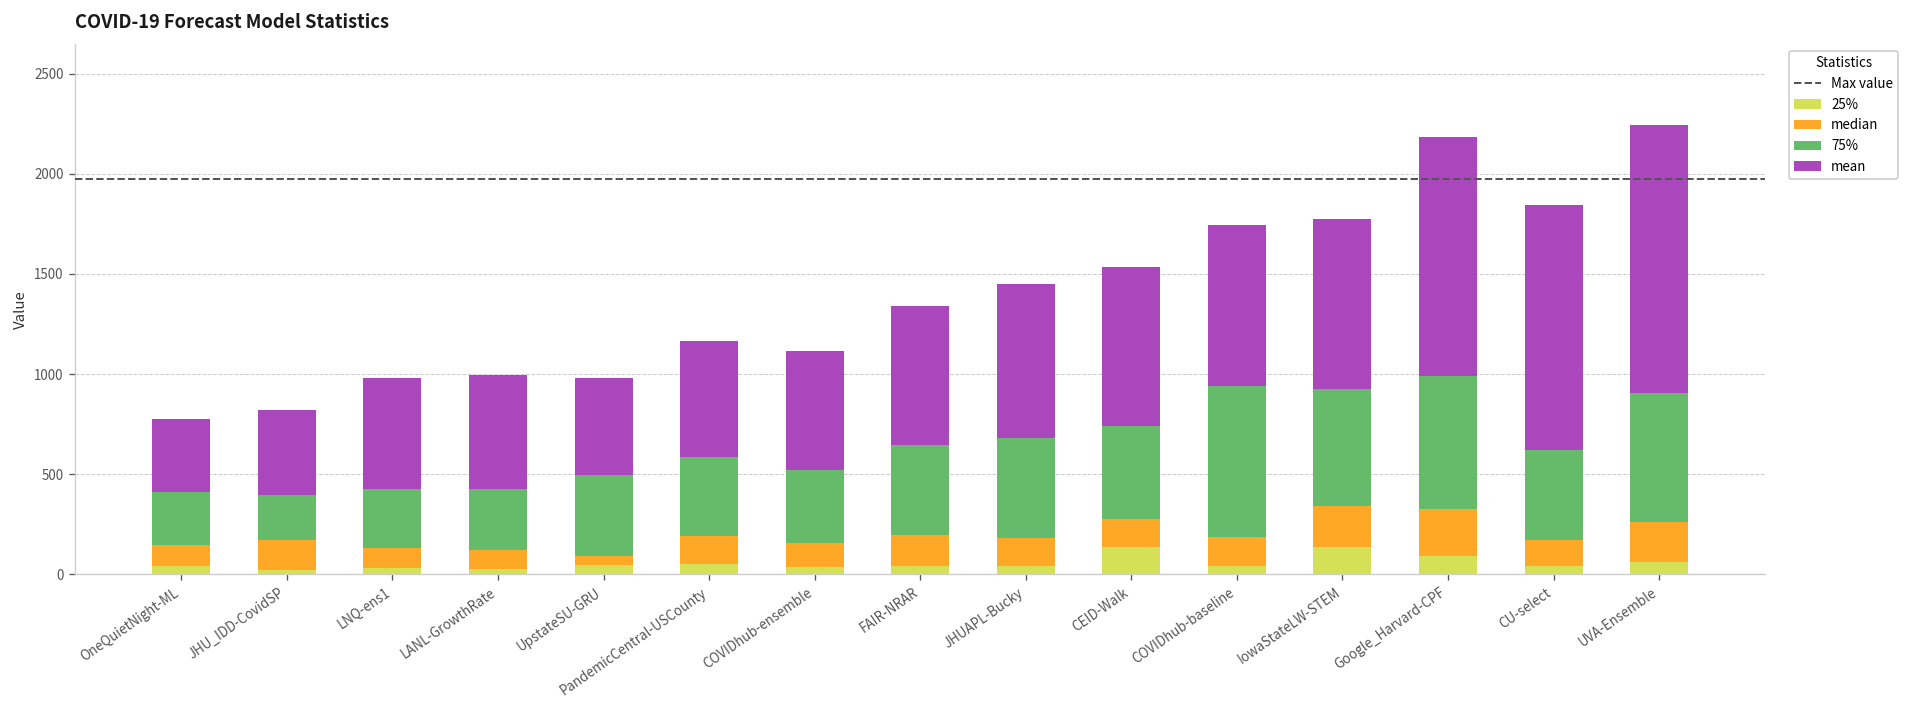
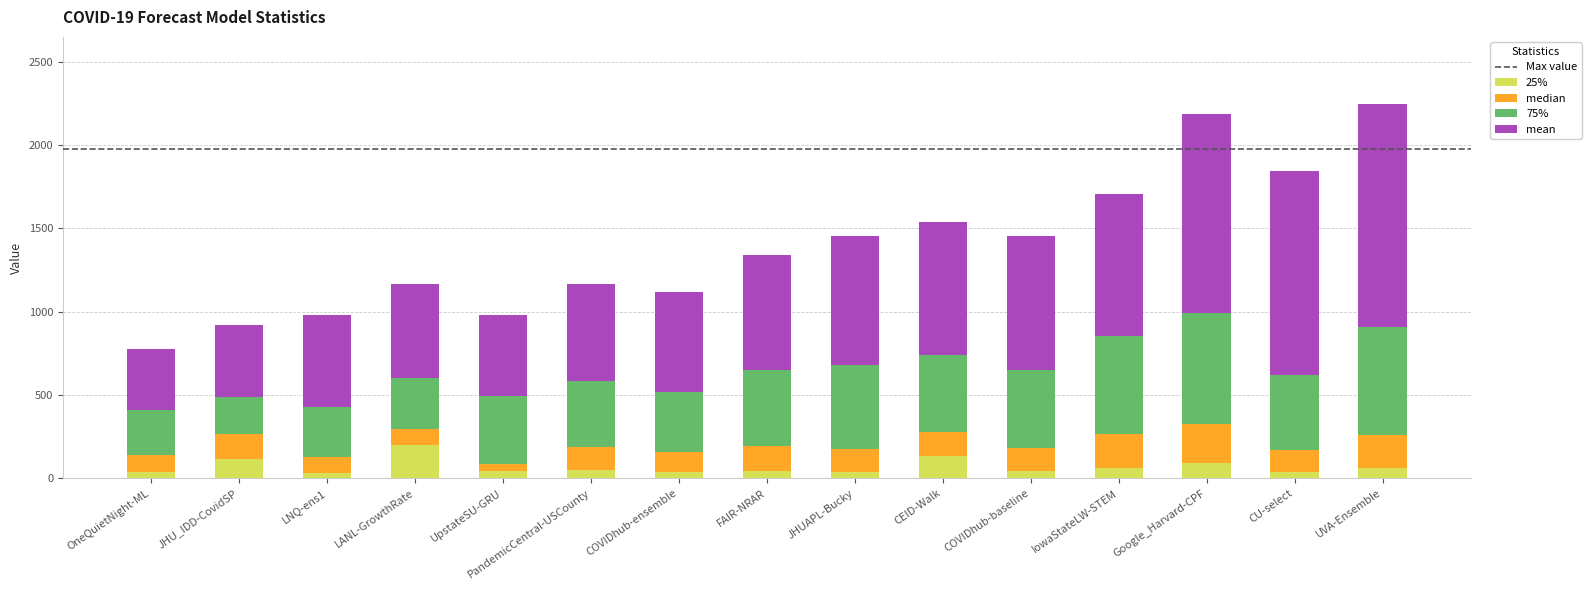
25%, JHU_IDD-CovidSP: 20 -> 120
25%, LANL-GrowthRate: 30 -> 200
75%, COVIDhub-baseline: 750 -> 470
25%, IowaStateLW-STEM: 140 -> 60
